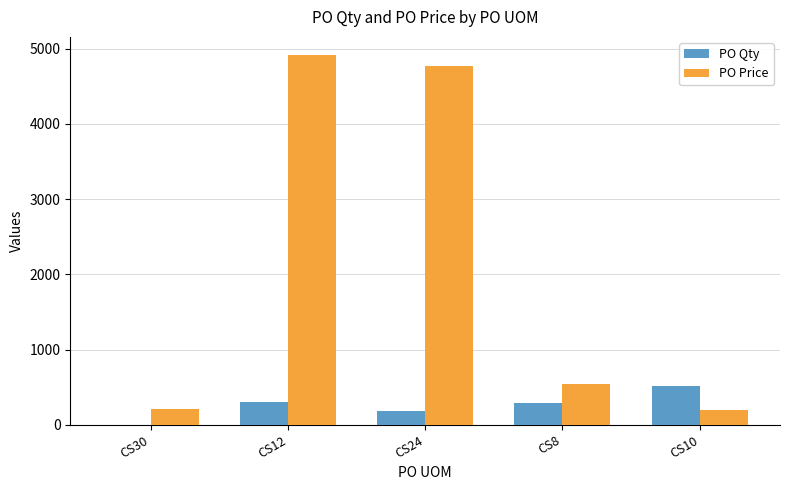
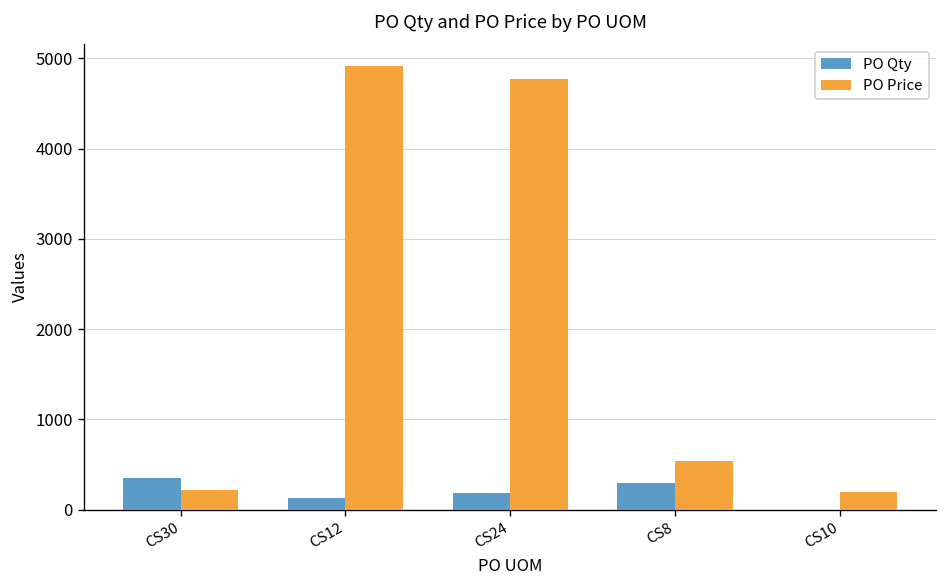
PO Qty, CS30: 0 -> 300
PO Qty, CS12: 300 -> 100
PO Qty, CS10: 500 -> 0
